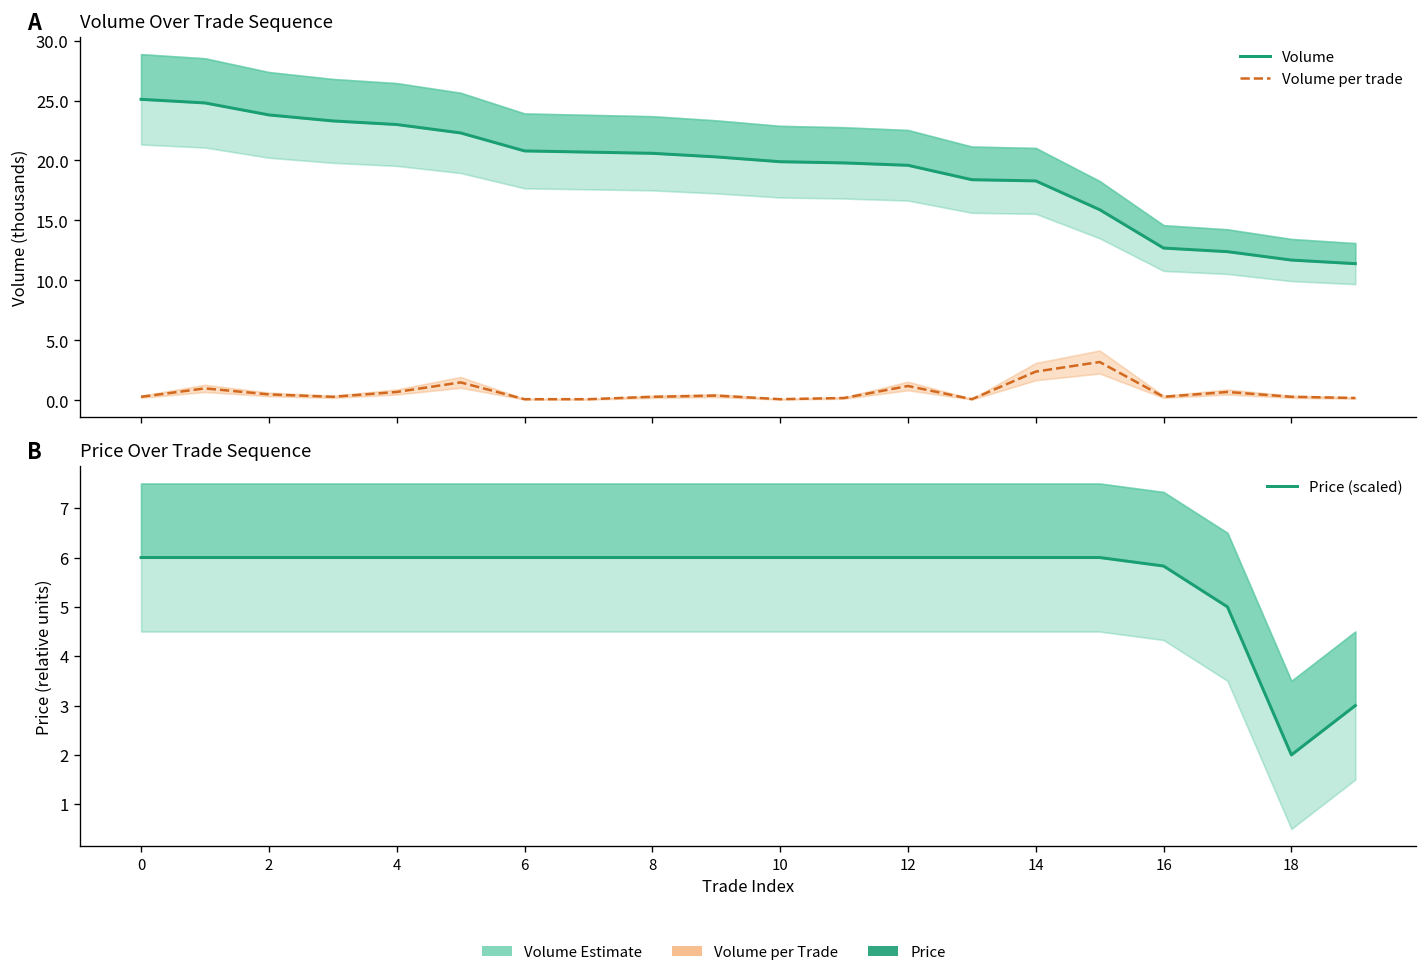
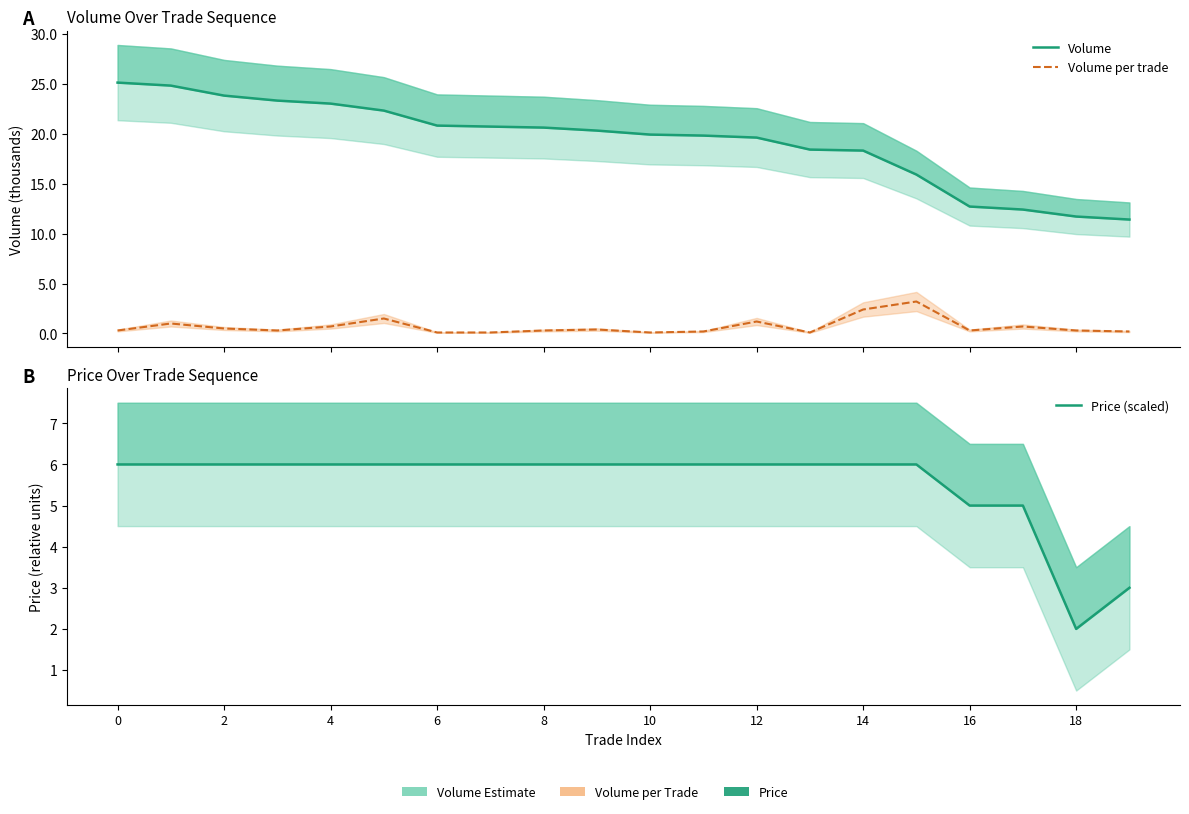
Price Over Trade Sequence, Price (scaled), 16: 5.8 -> 5.0
